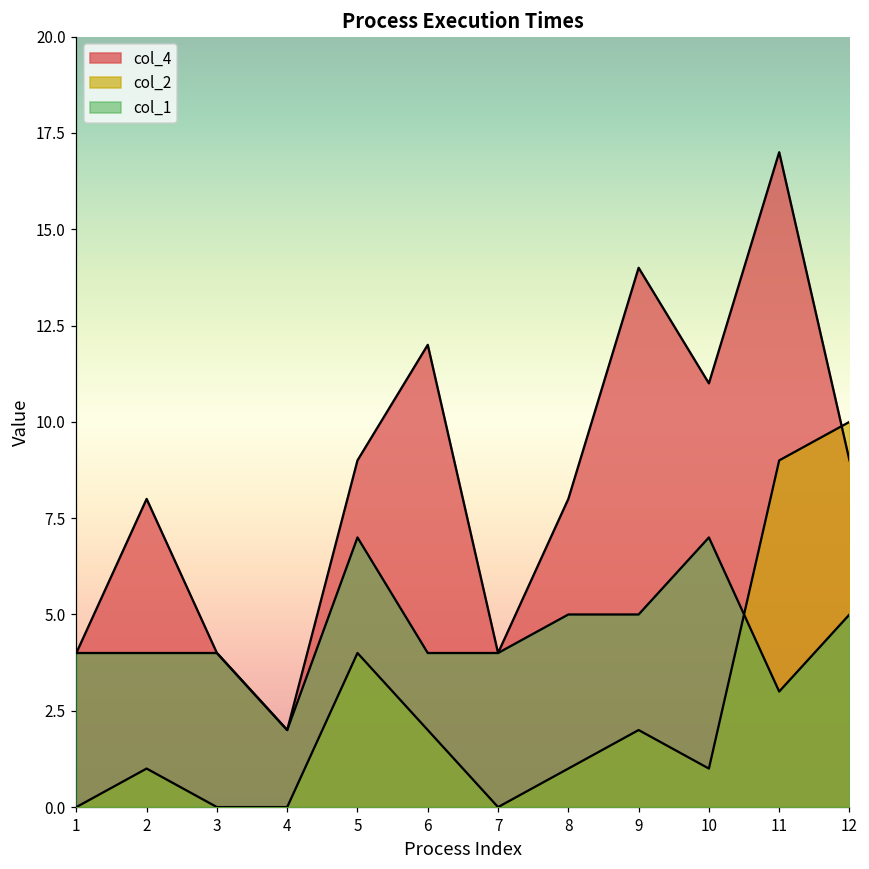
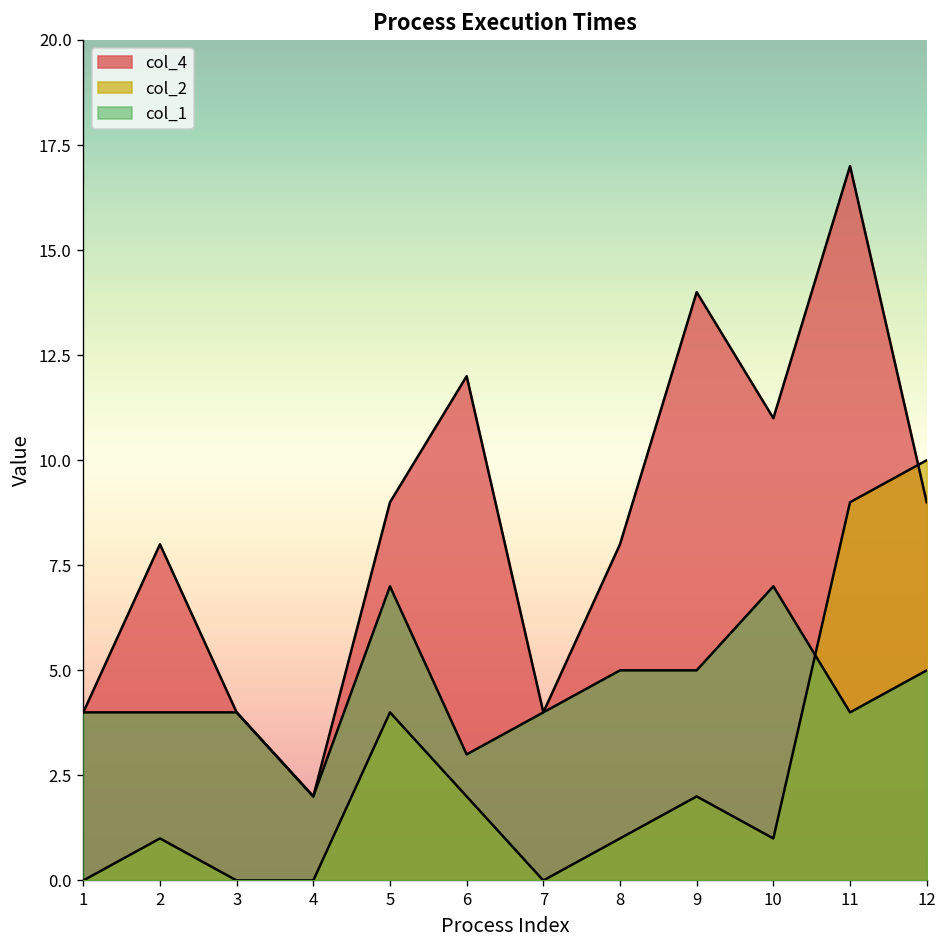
col_1, 6: 4 -> 3
col_1, 11: 3 -> 4
